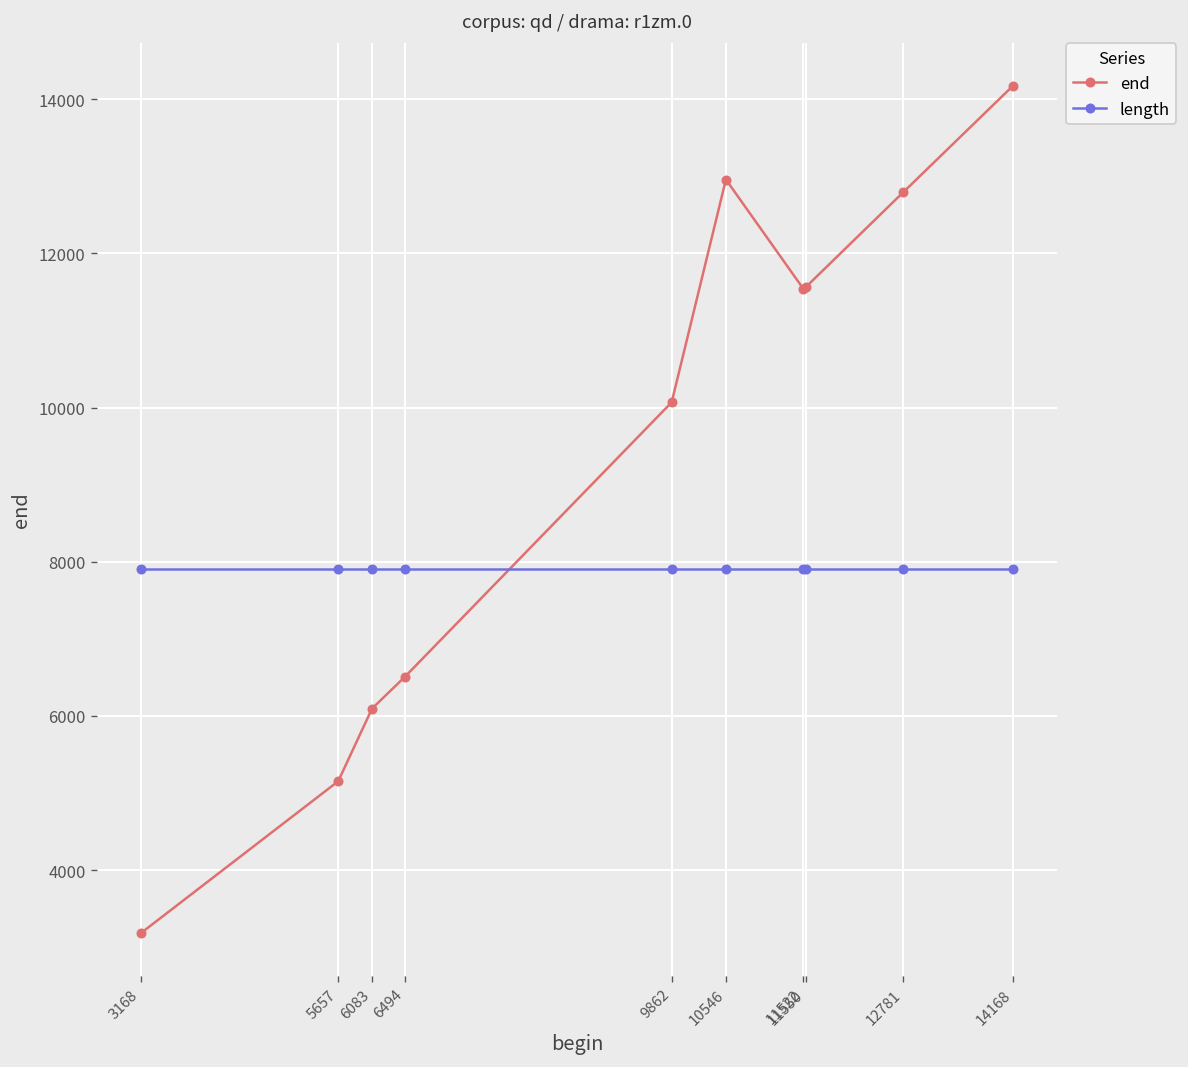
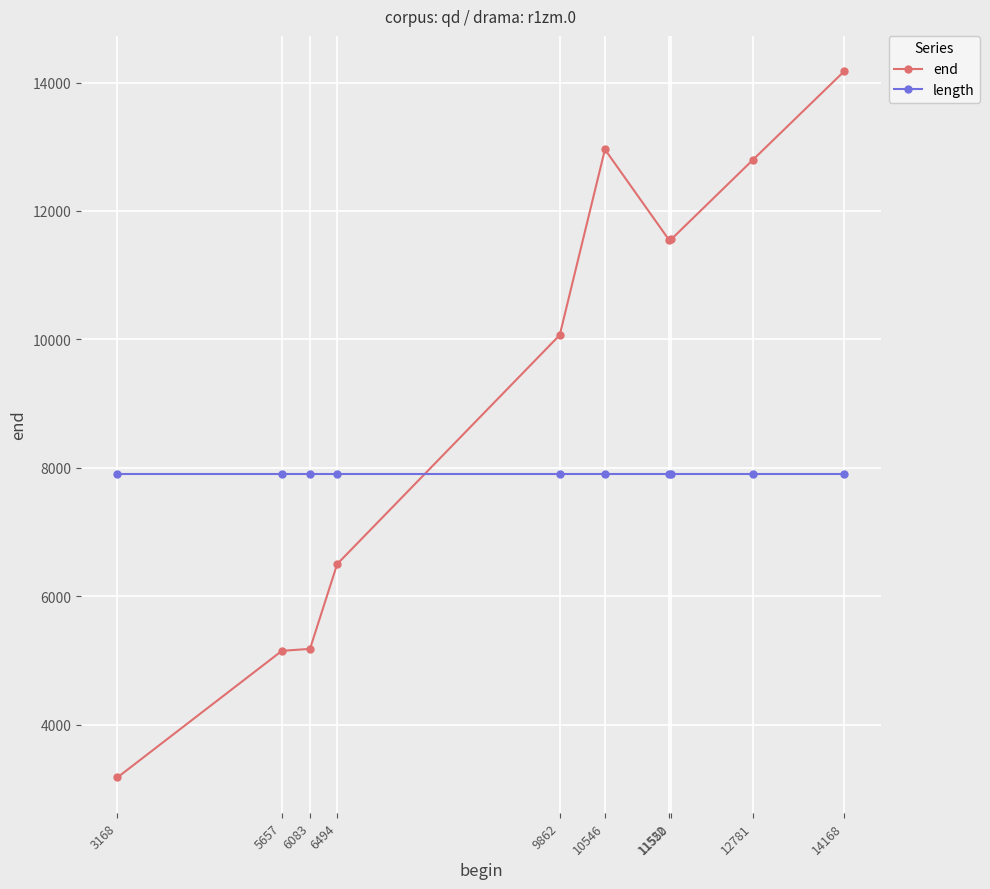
end, 6083: 6100 -> 5200
